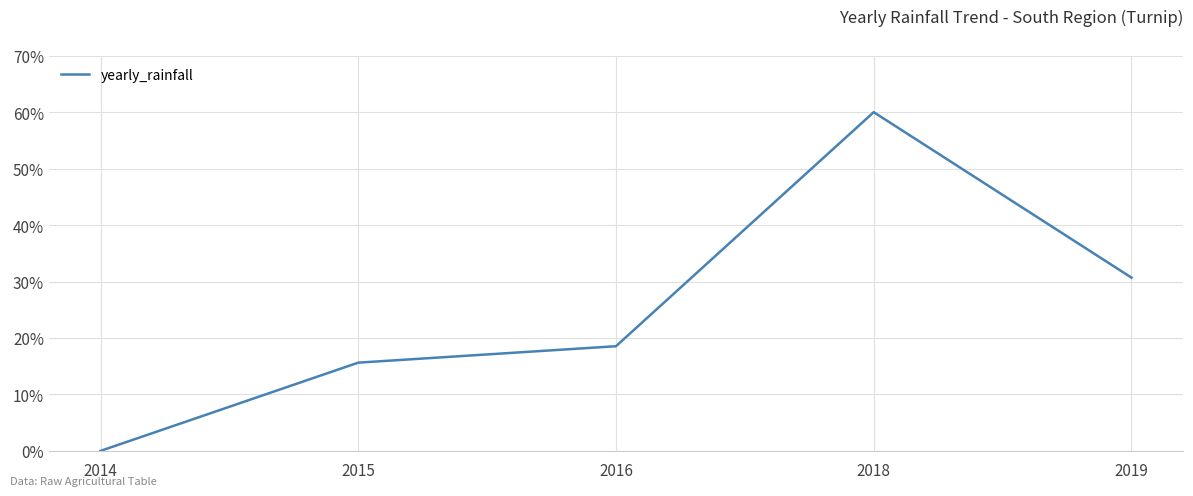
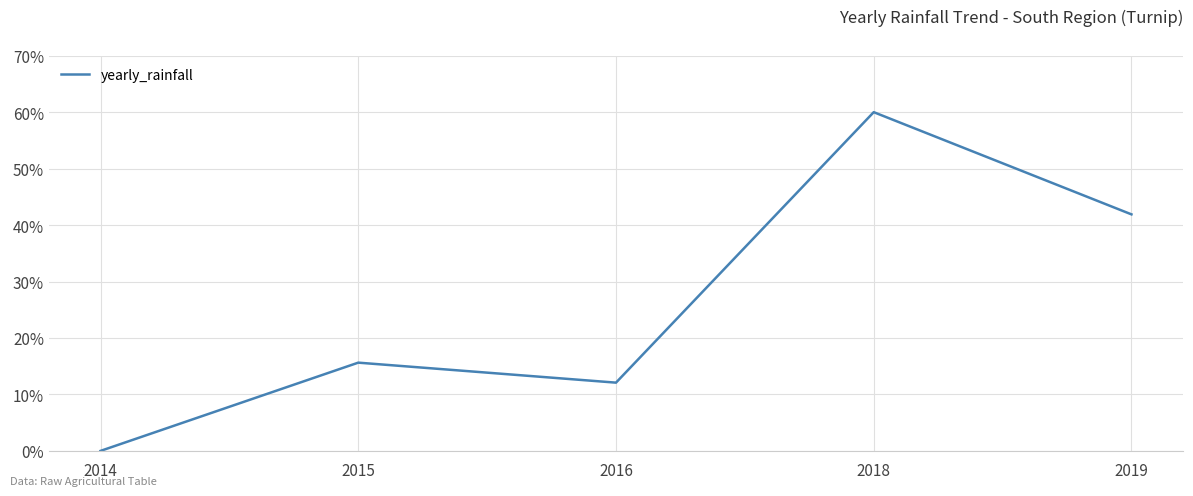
2016: 19% -> 12%
2019: 31% -> 42%
